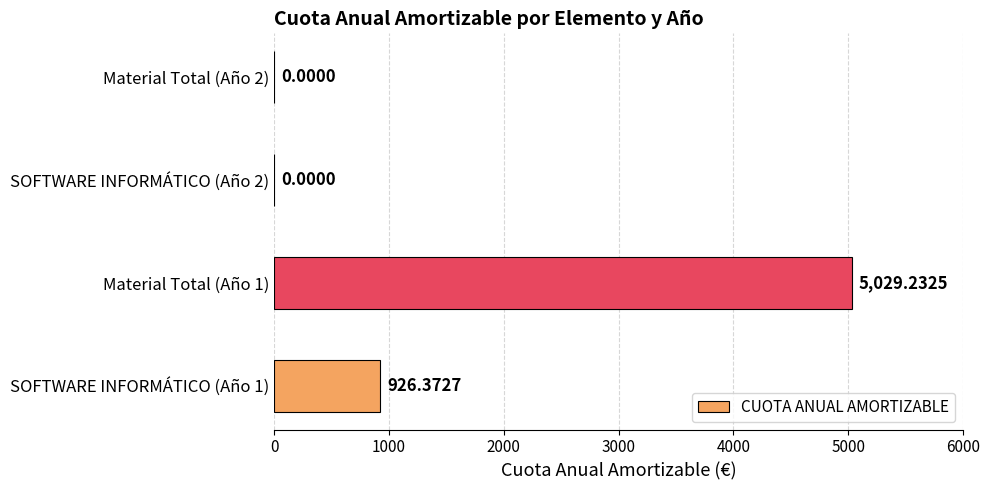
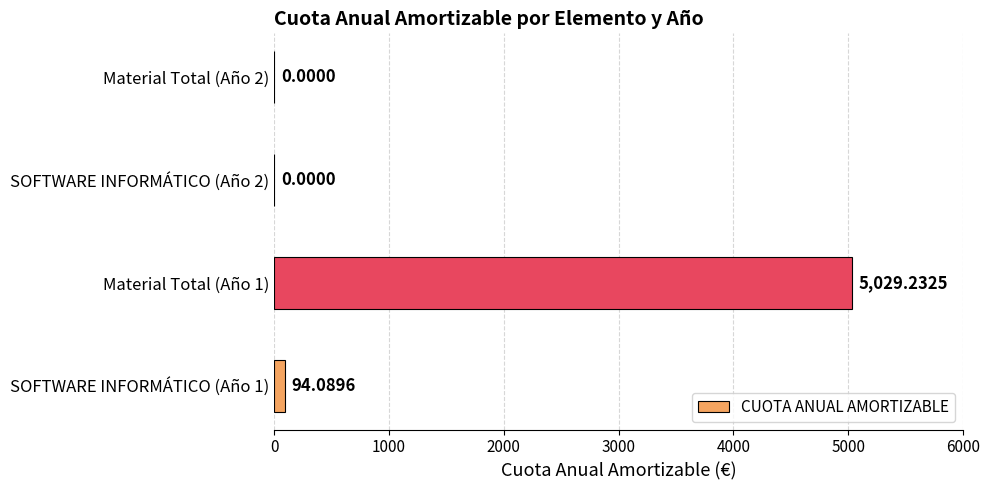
SOFTWARE INFORMÁTICO (Año 1): 926.3727 -> 94.0896
